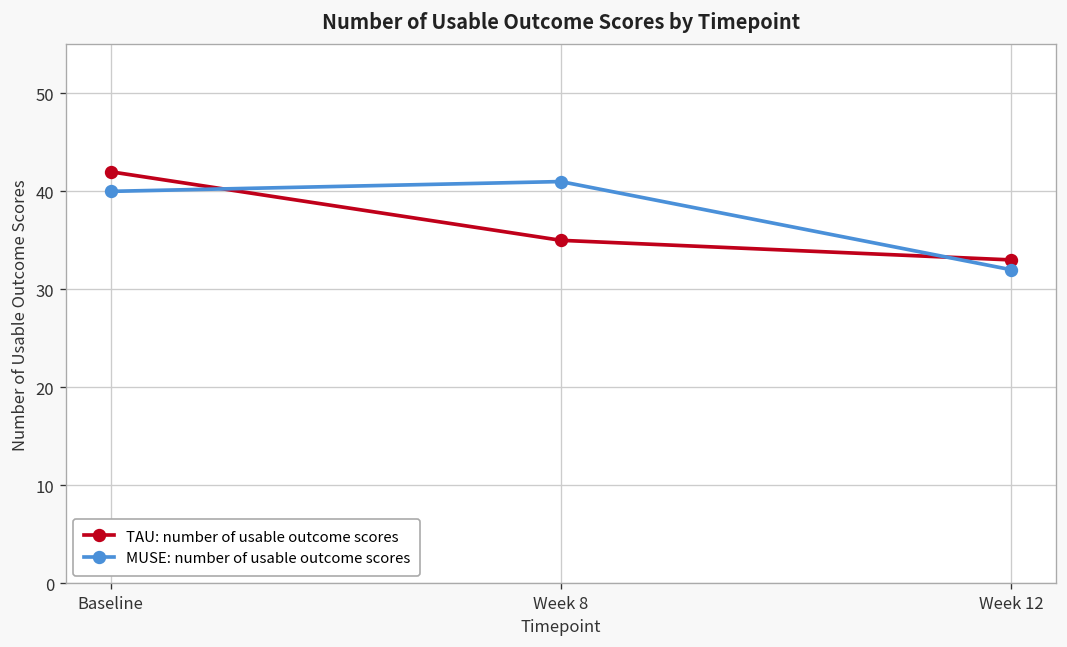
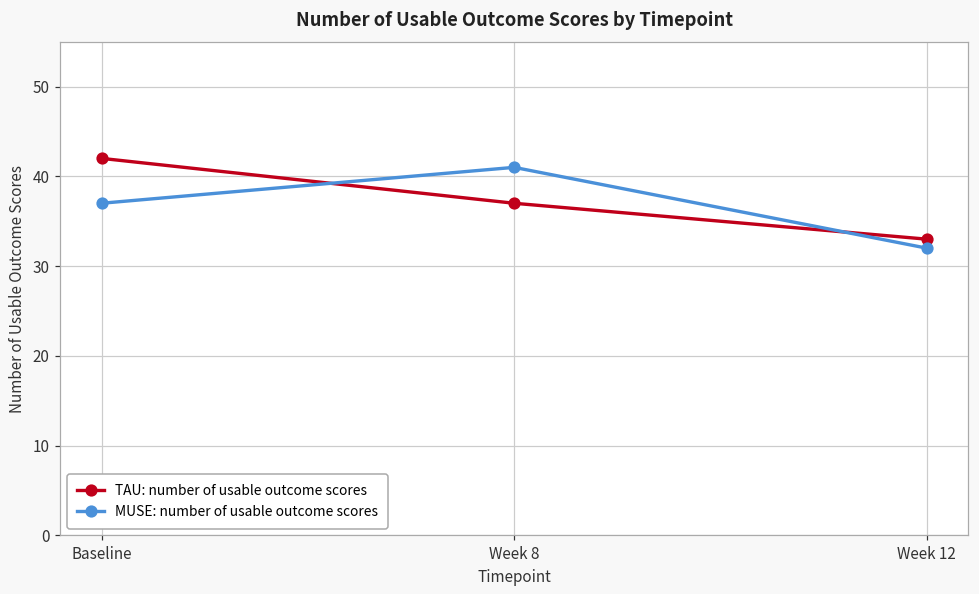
MUSE: number of usable outcome scores, Baseline: 40 -> 37
TAU: number of usable outcome scores, Week 8: 35 -> 37
